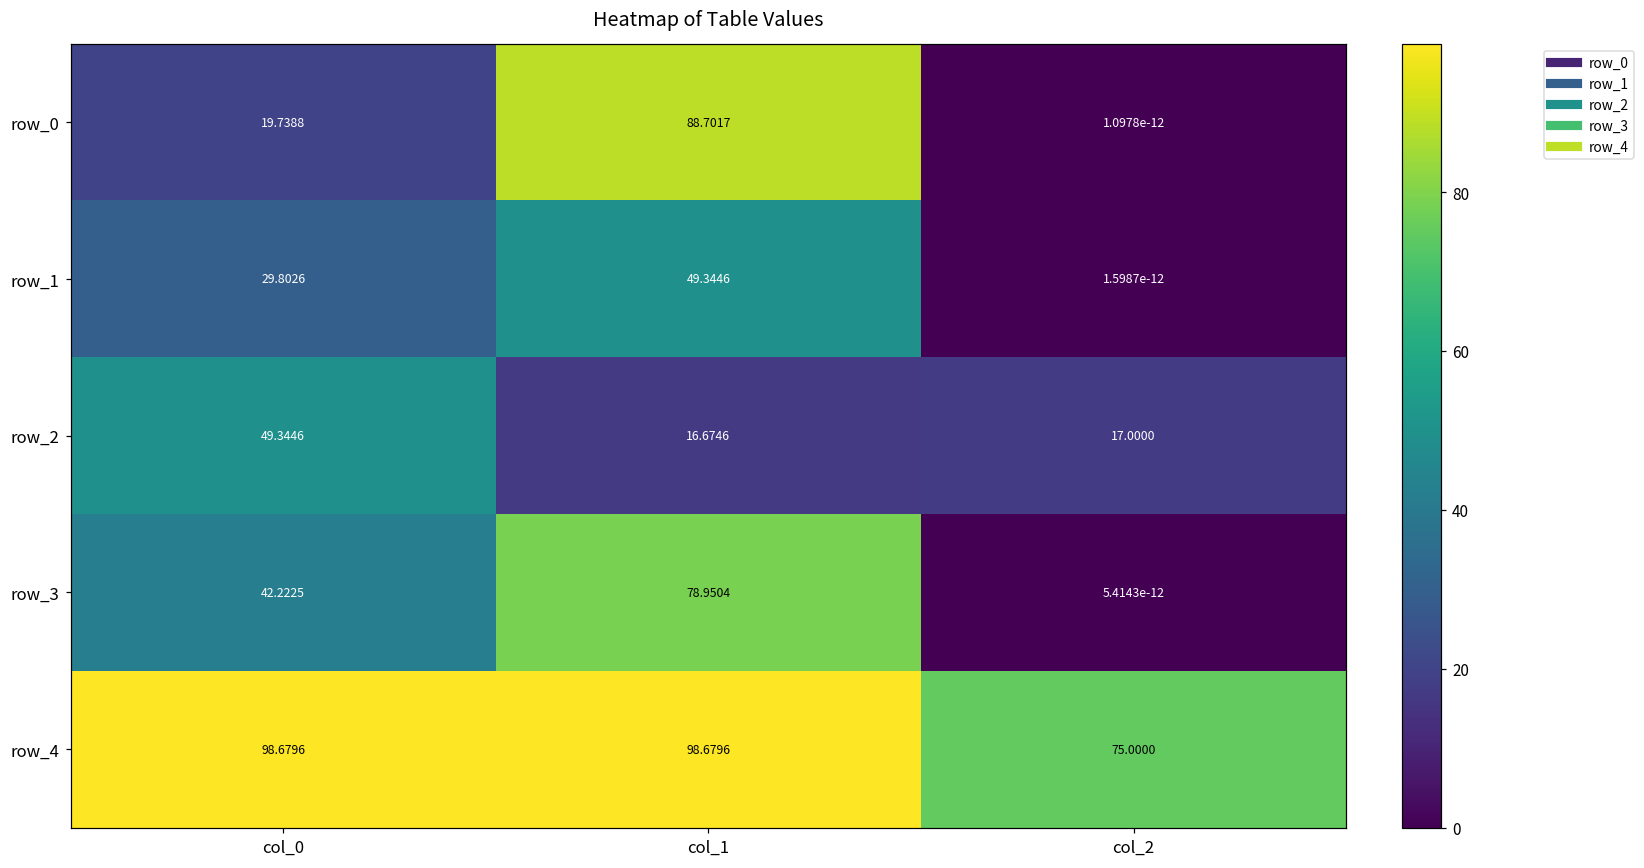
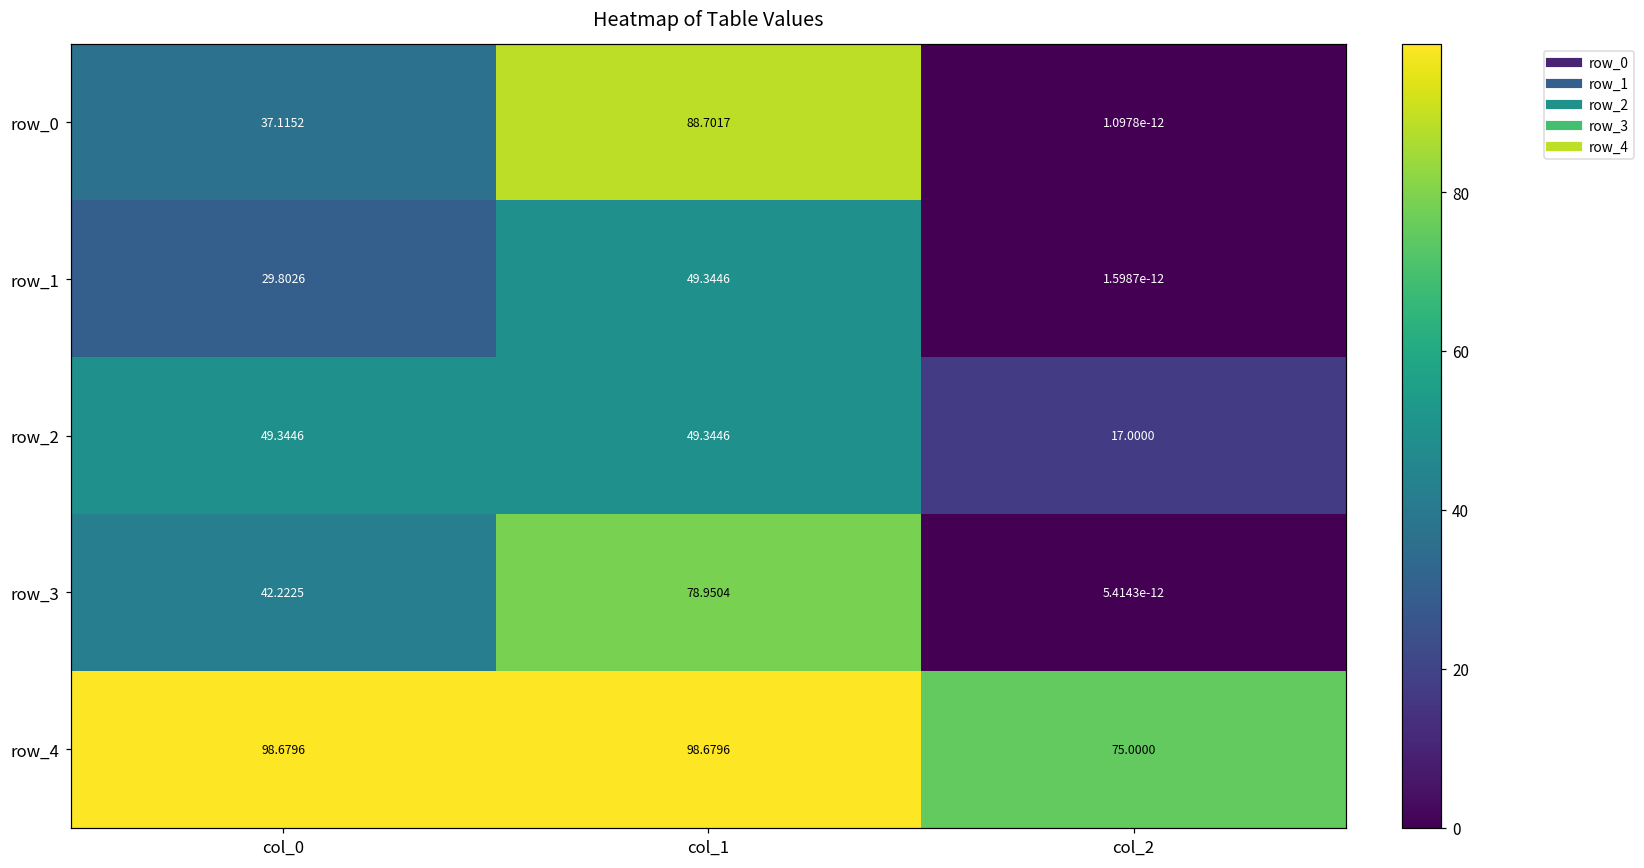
row_0, col_0: 19.7388 -> 37.1152
row_2, col_1: 16.6746 -> 49.3446
